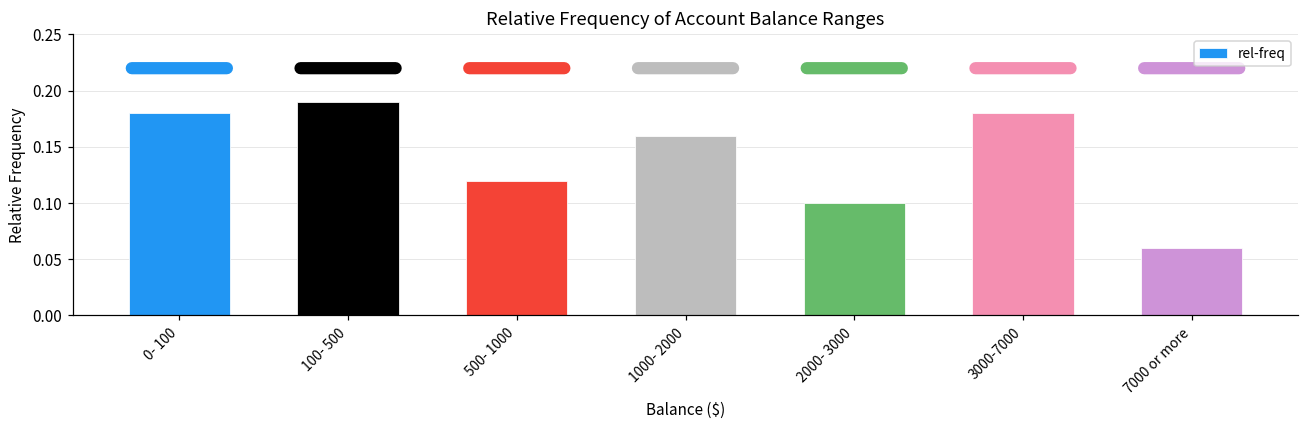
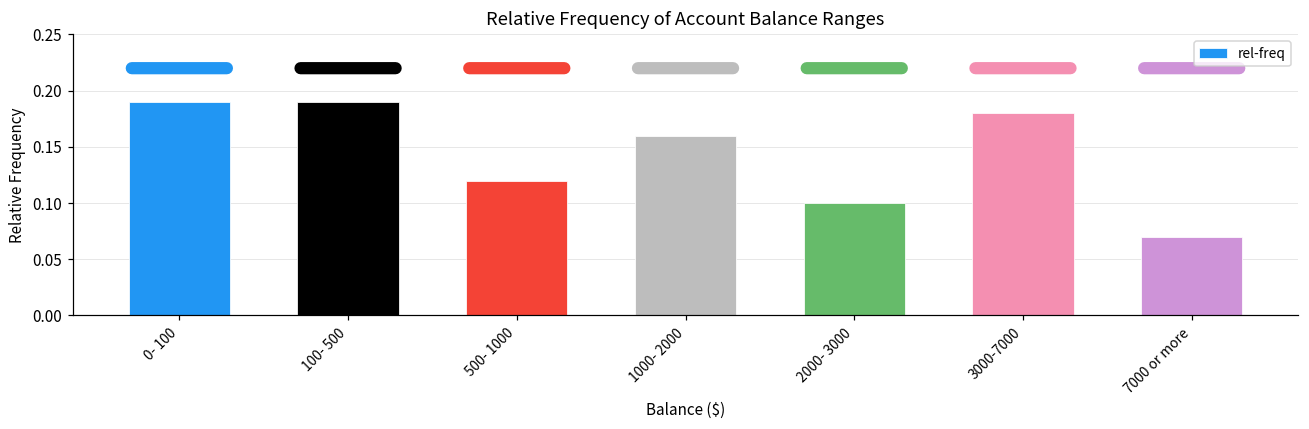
0- 100: 0.18 -> 0.19
7000 or more: 0.06 -> 0.07
